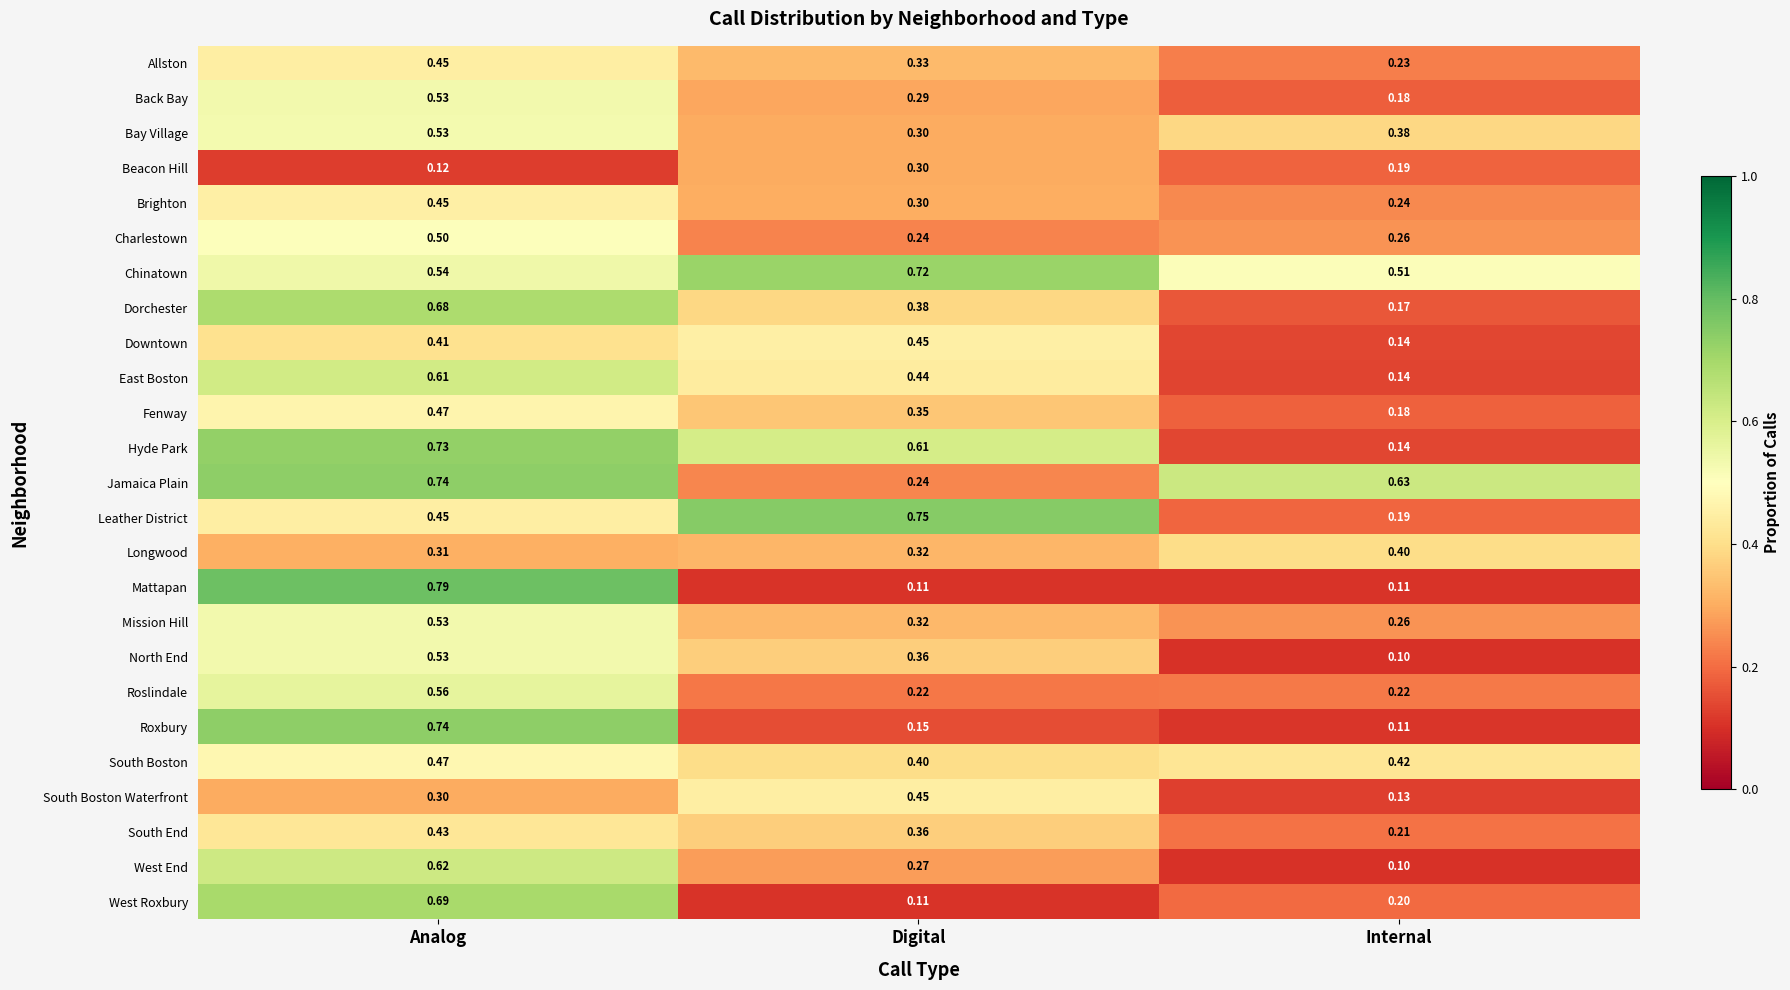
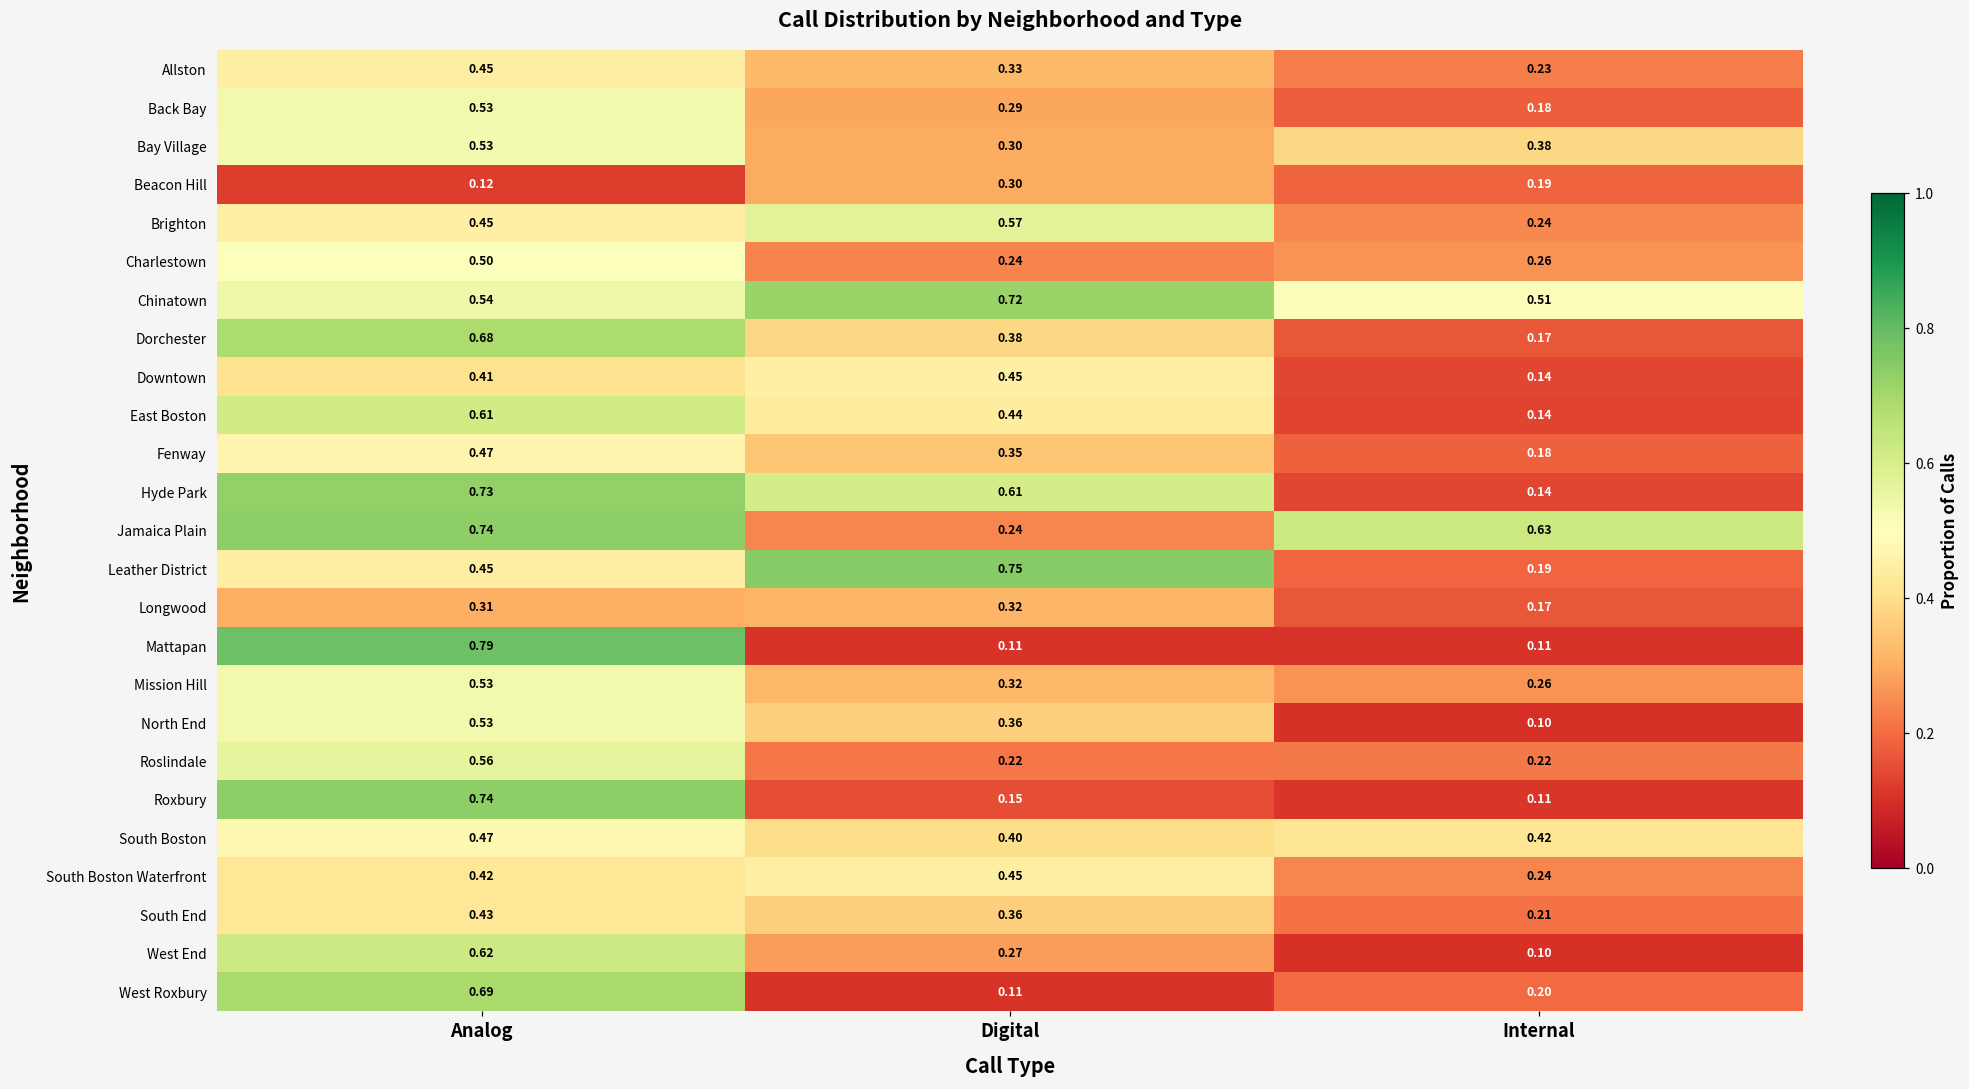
Brighton, Digital: 0.30 -> 0.57
Longwood, Internal: 0.40 -> 0.17
South Boston Waterfront, Analog: 0.30 -> 0.42
South Boston Waterfront, Internal: 0.13 -> 0.24
